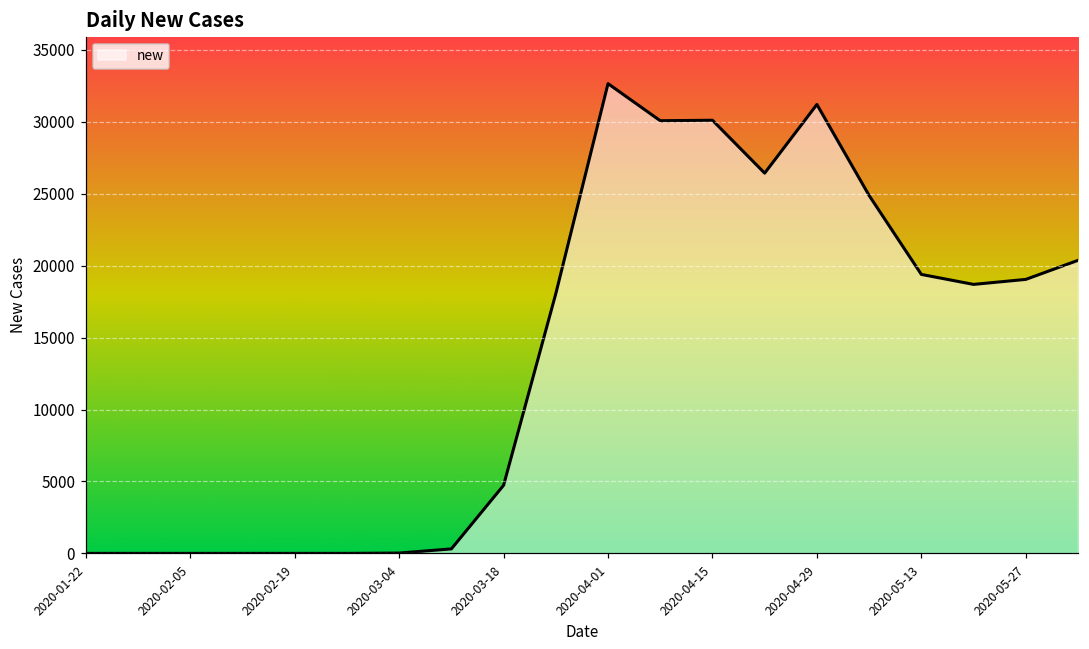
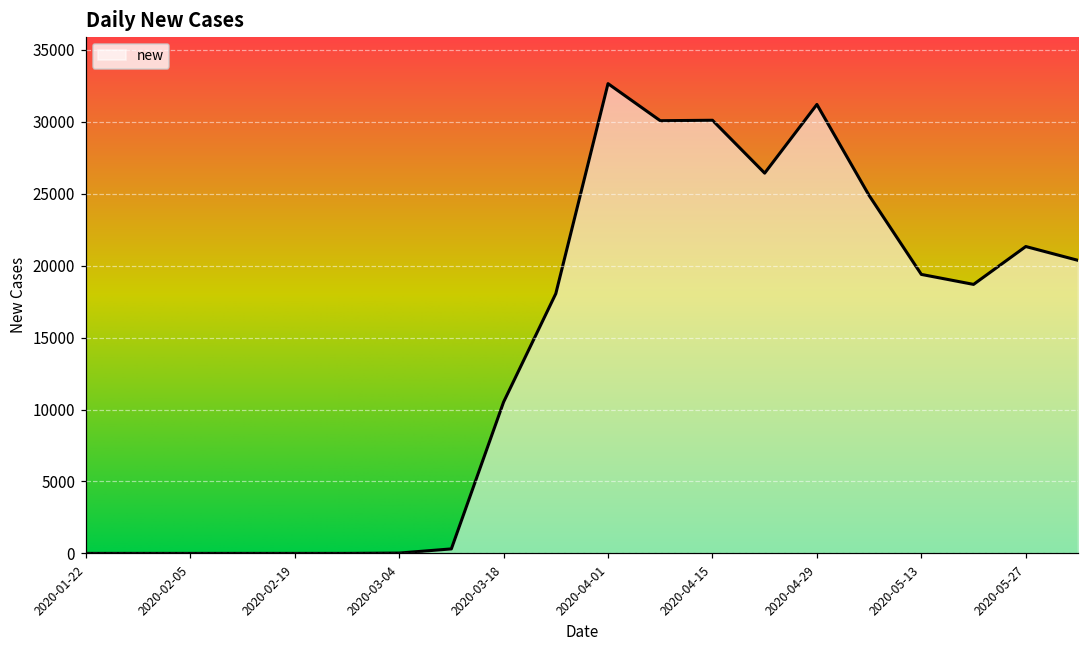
2020-03-18: 4700 -> 10500
2020-05-27: 19000 -> 21300
